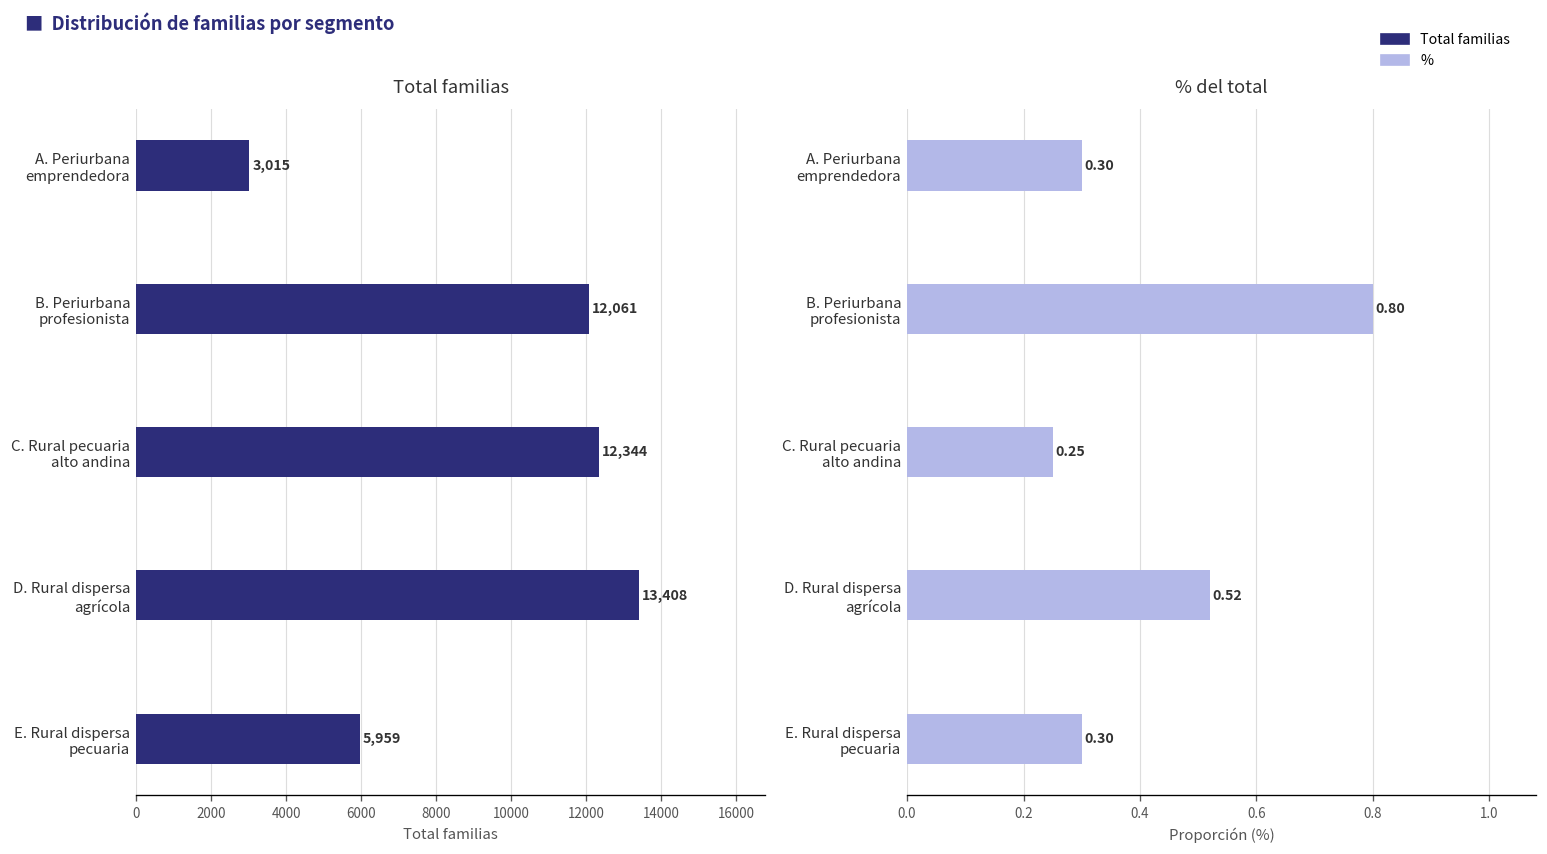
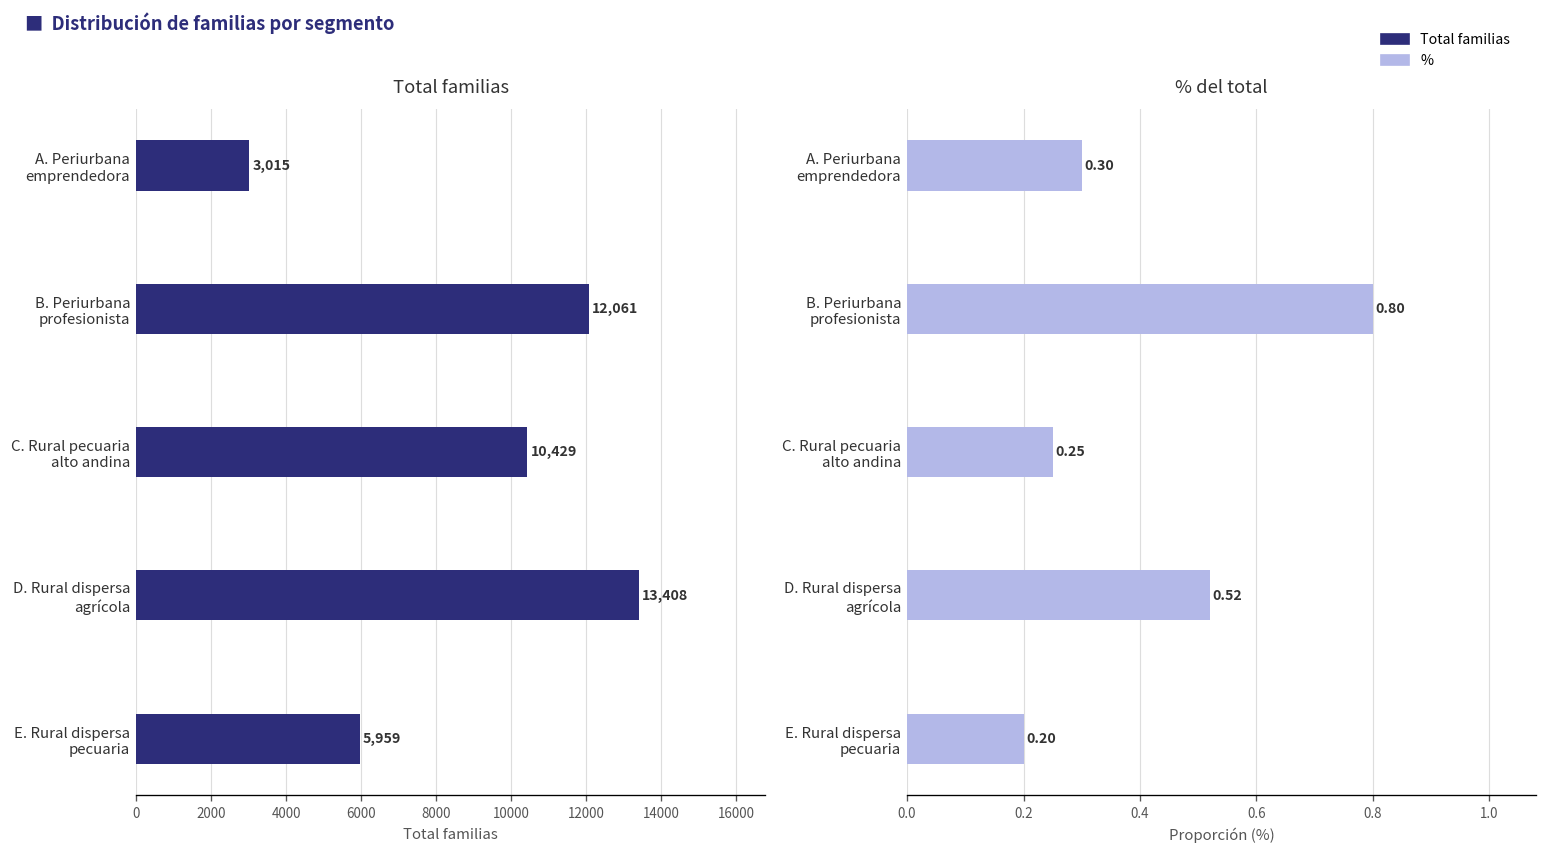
Total familias, C. Rural pecuaria alto andina: 12,344 -> 10,429
% del total, E. Rural dispersa pecuaria: 0.30 -> 0.20
